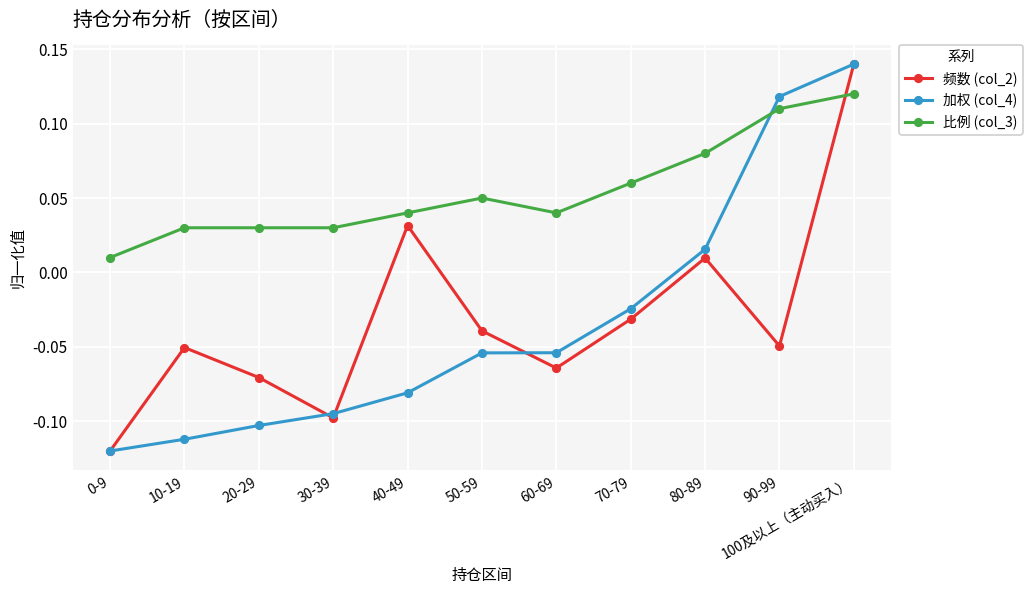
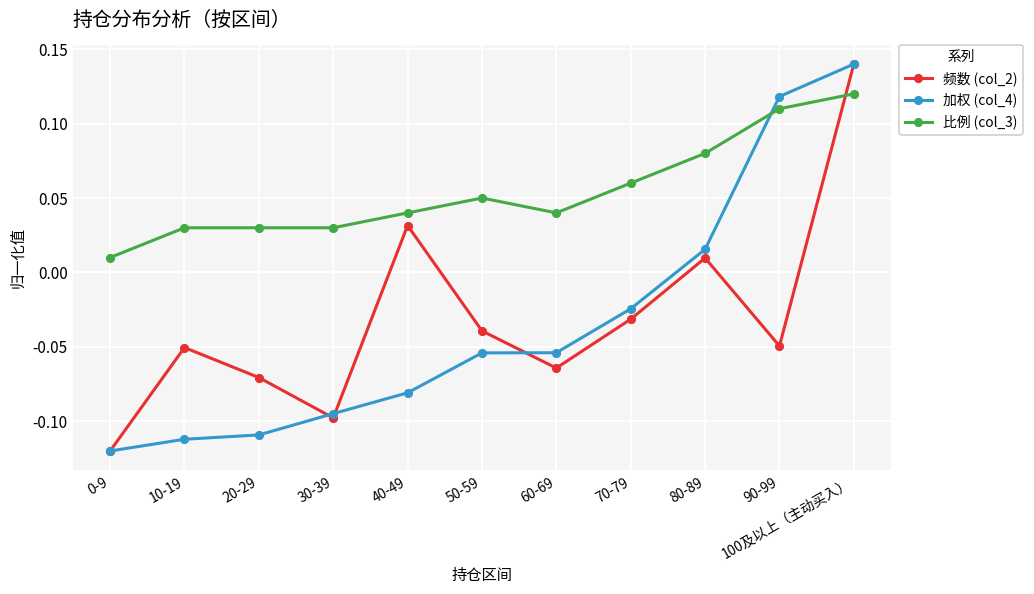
加权 (col_4), 20-29: -0.103 -> -0.109
